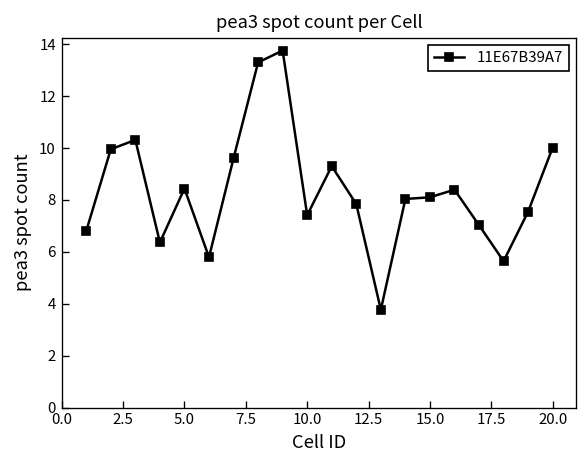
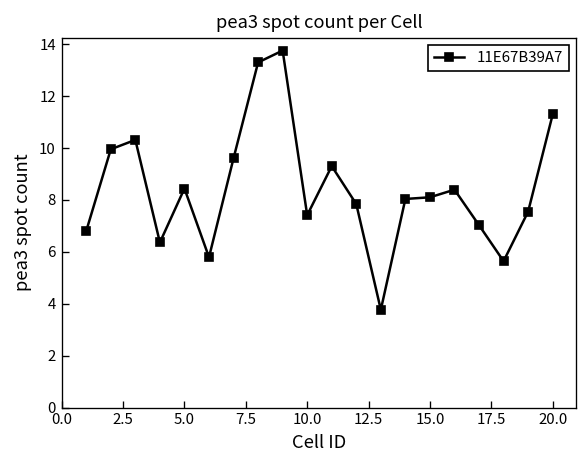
20.0: 10.0 -> 11.3
